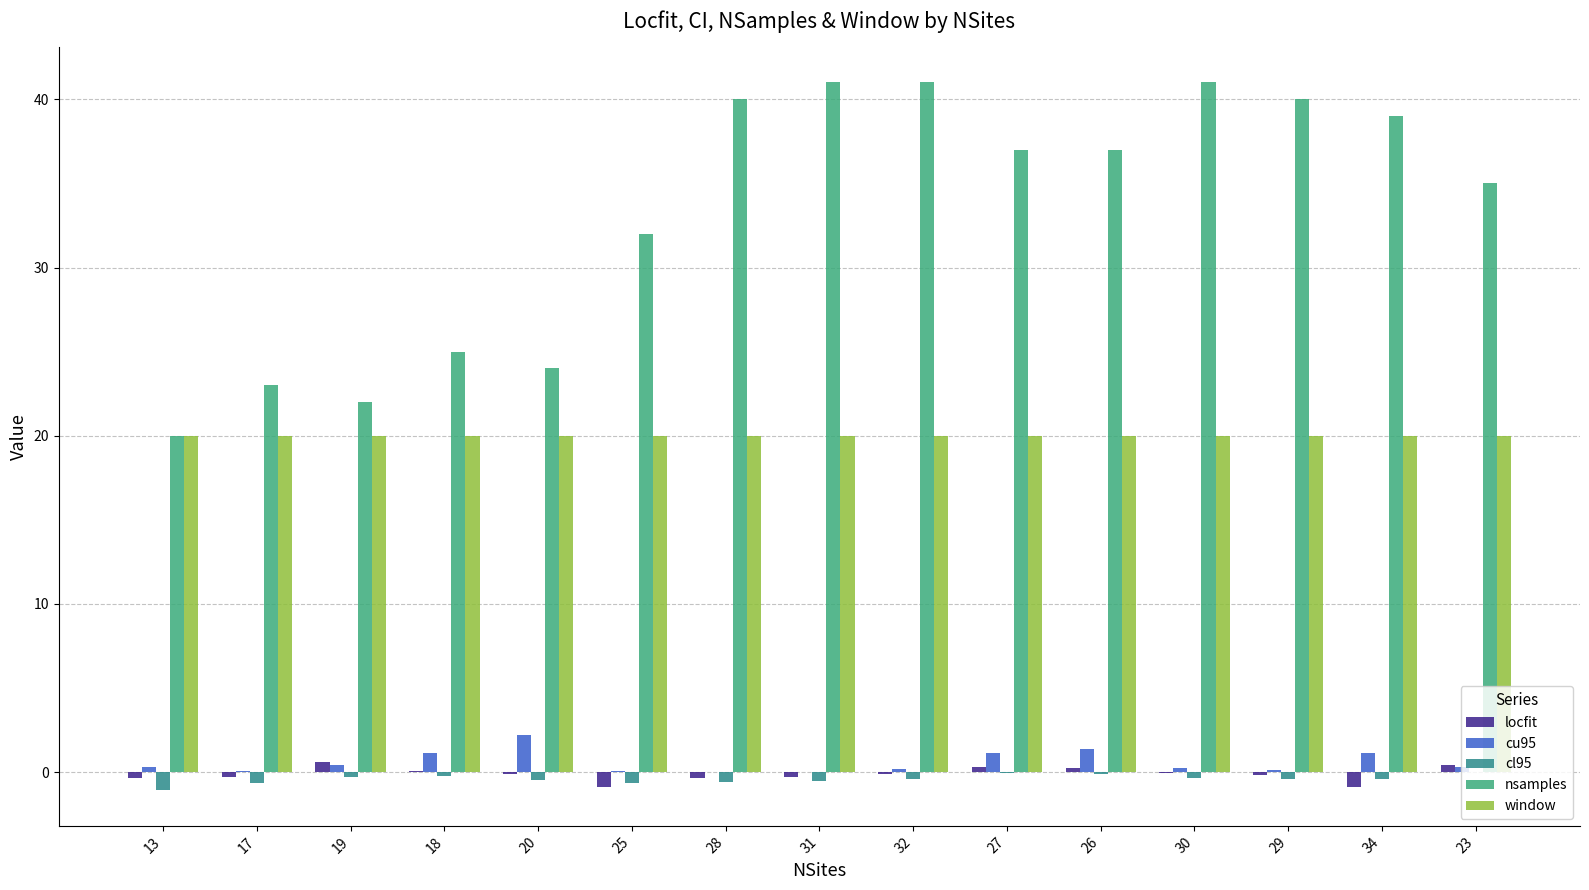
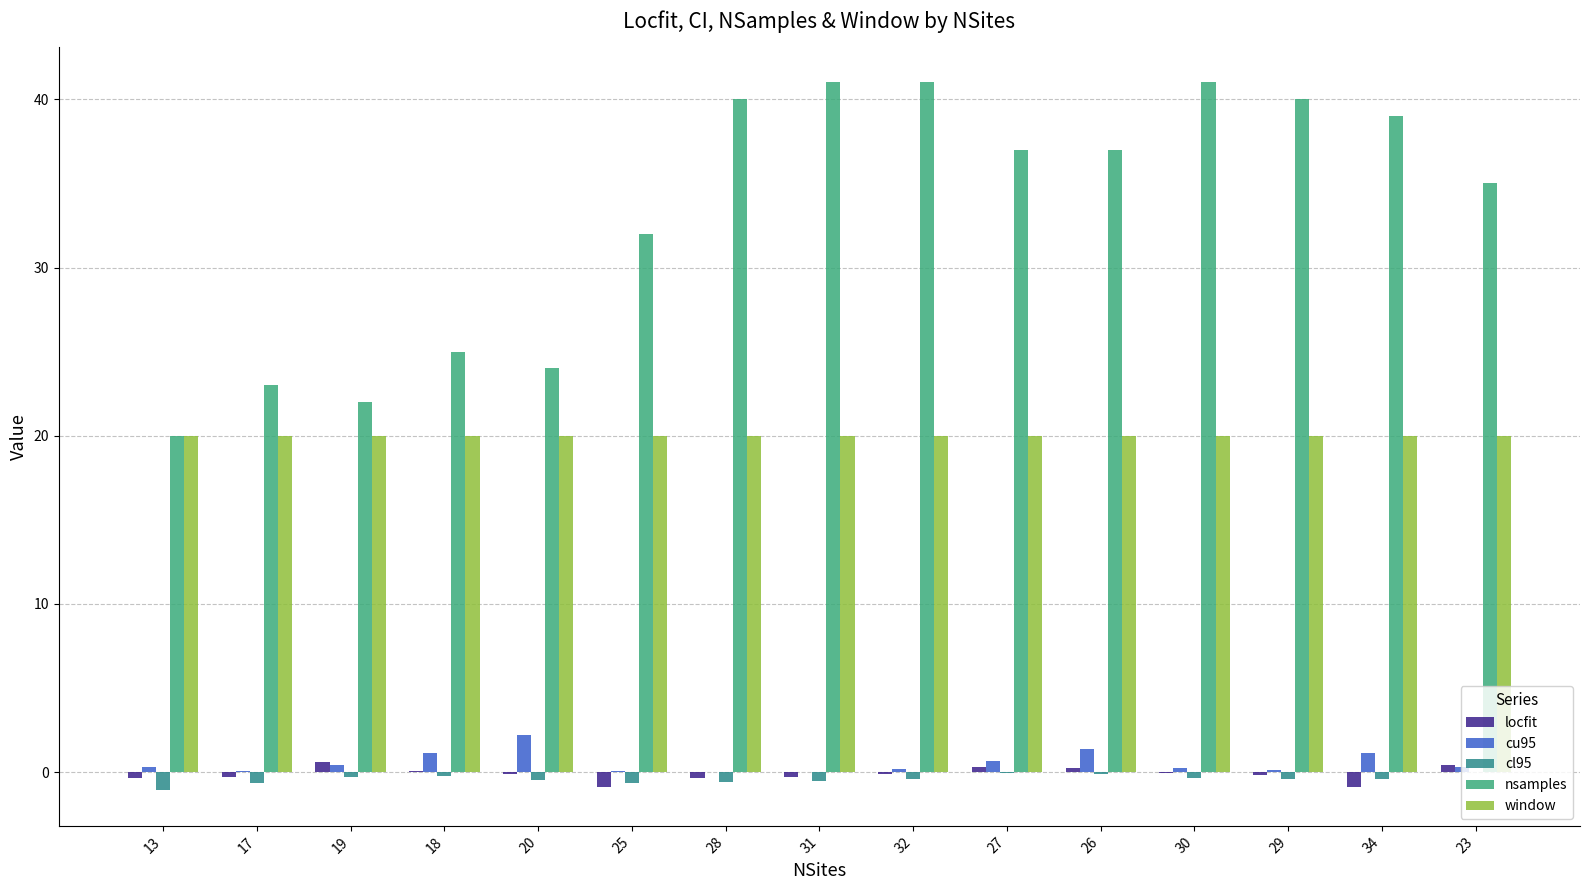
cu95, 27: 1.2 -> 0.7
